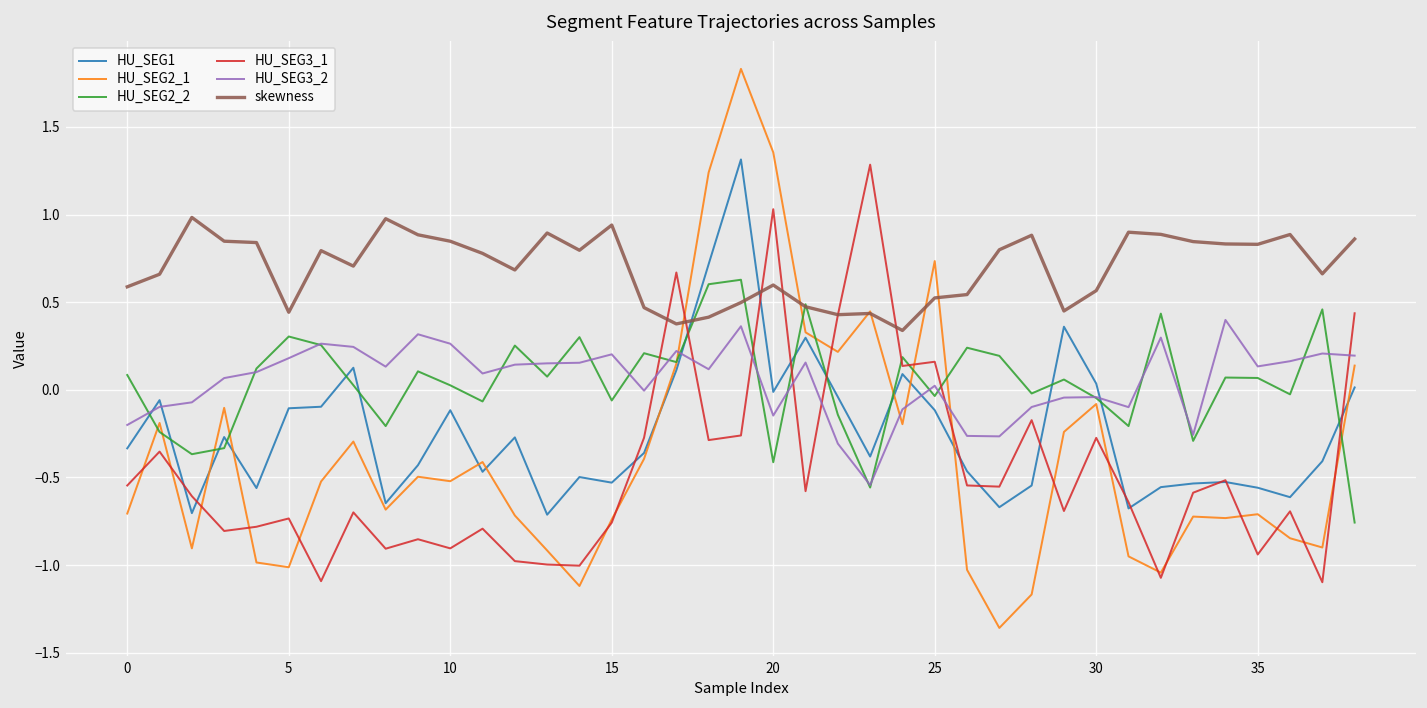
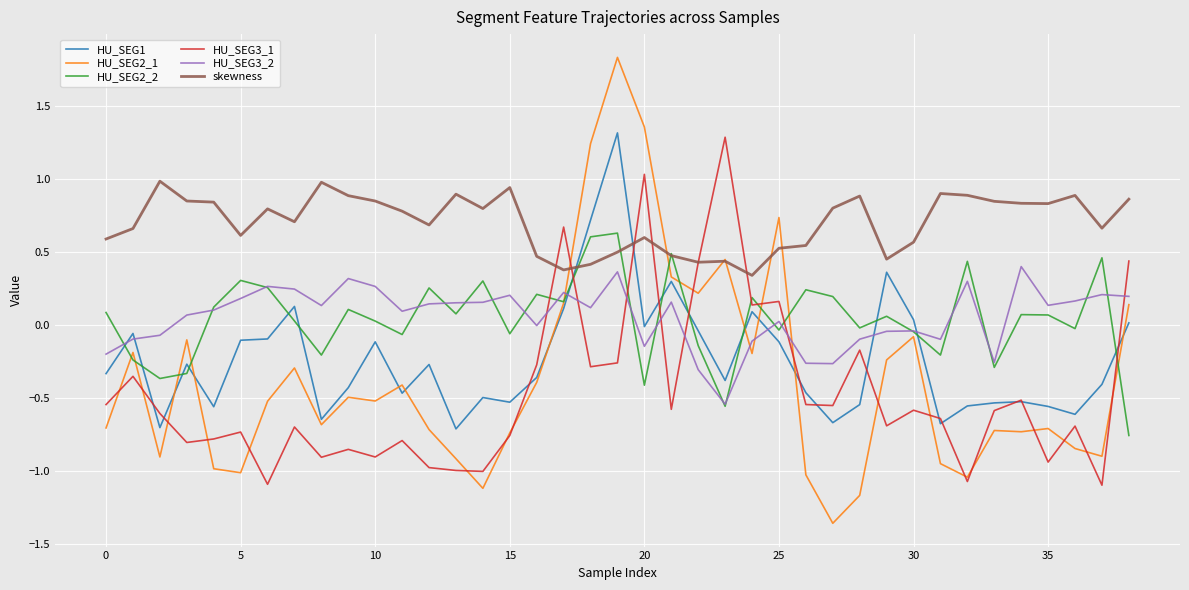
skewness, 5: 0.44 -> 0.61
HU_SEG3_1, 30: -0.27 -> -0.58
